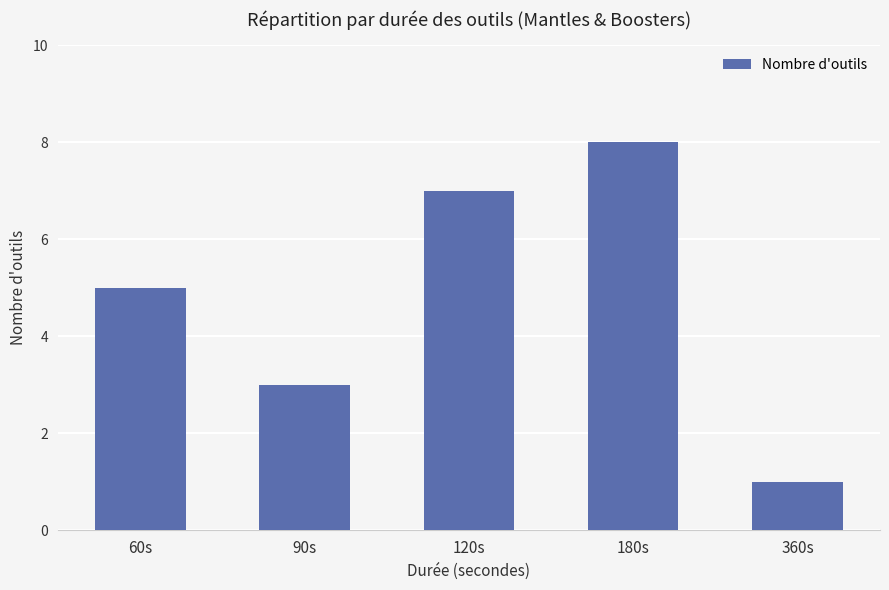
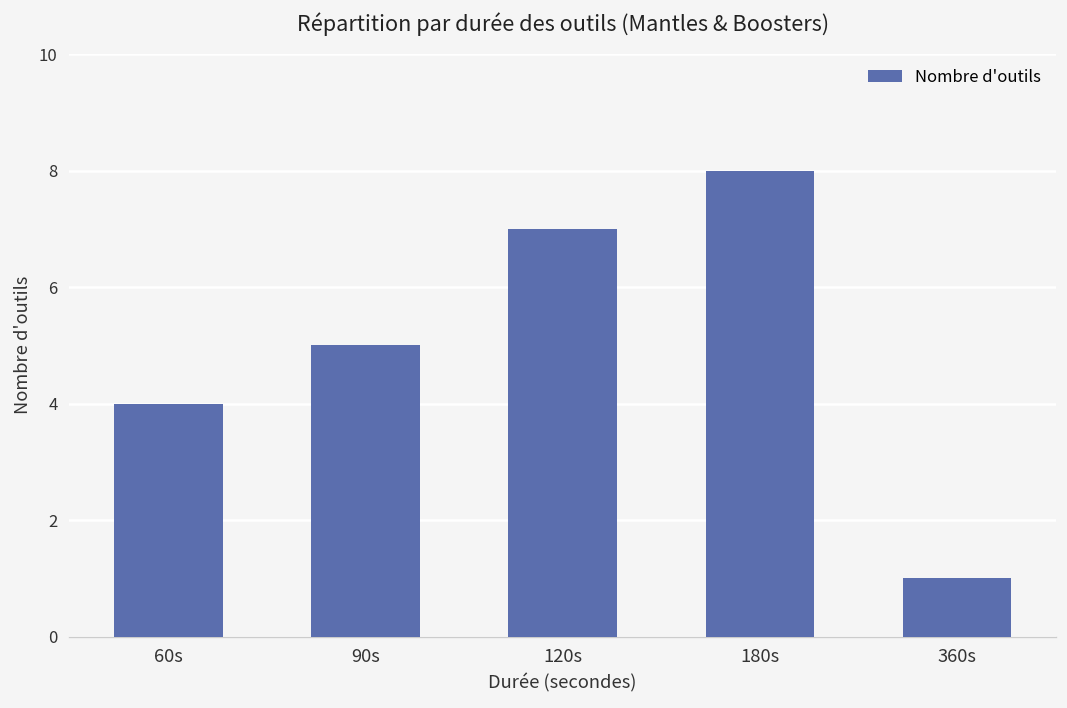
60s: 5 -> 4
90s: 3 -> 5
